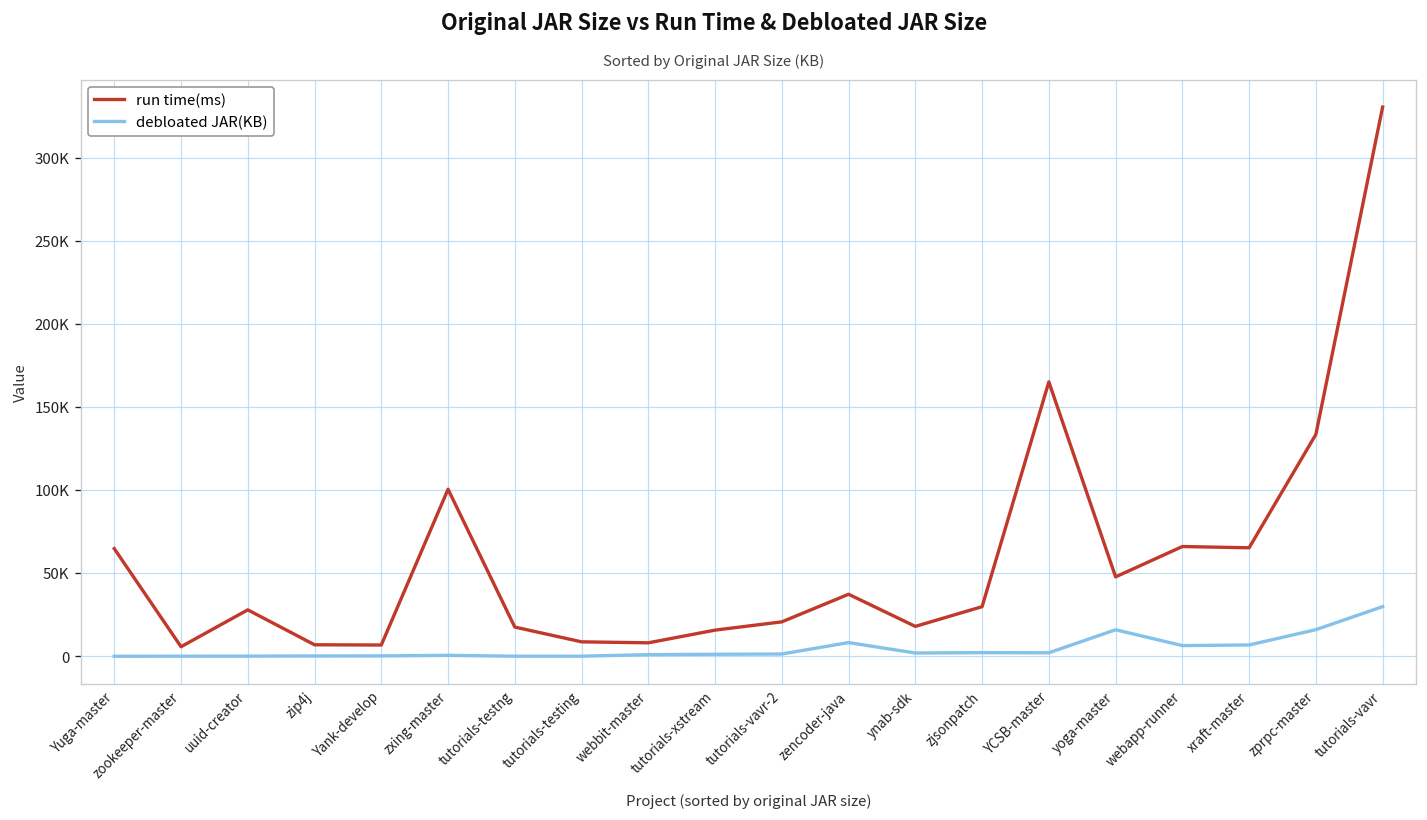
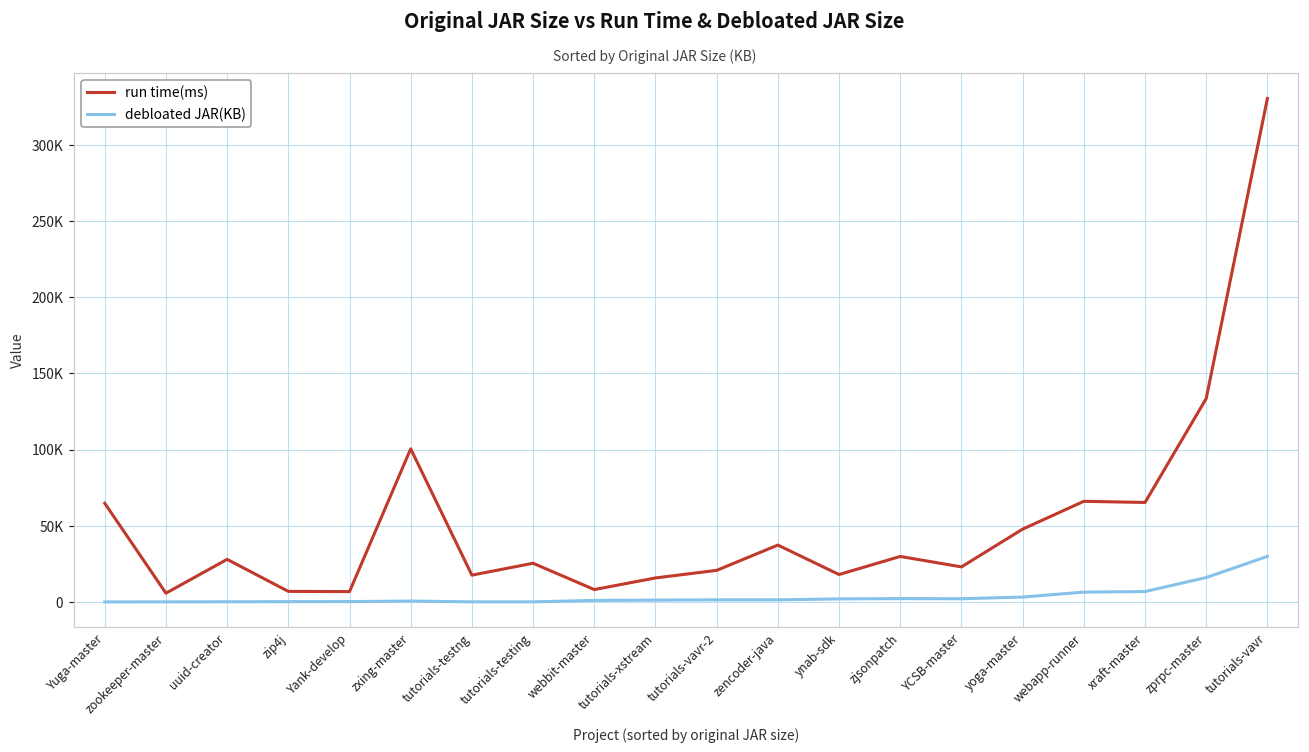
run time(ms), tutorials-testing: 9000 -> 25000
debloated JAR(KB), zencoder-java: 8000 -> 1000
run time(ms), YCSB-master: 165000 -> 23000
debloated JAR(KB), yoga-master: 16000 -> 3000
